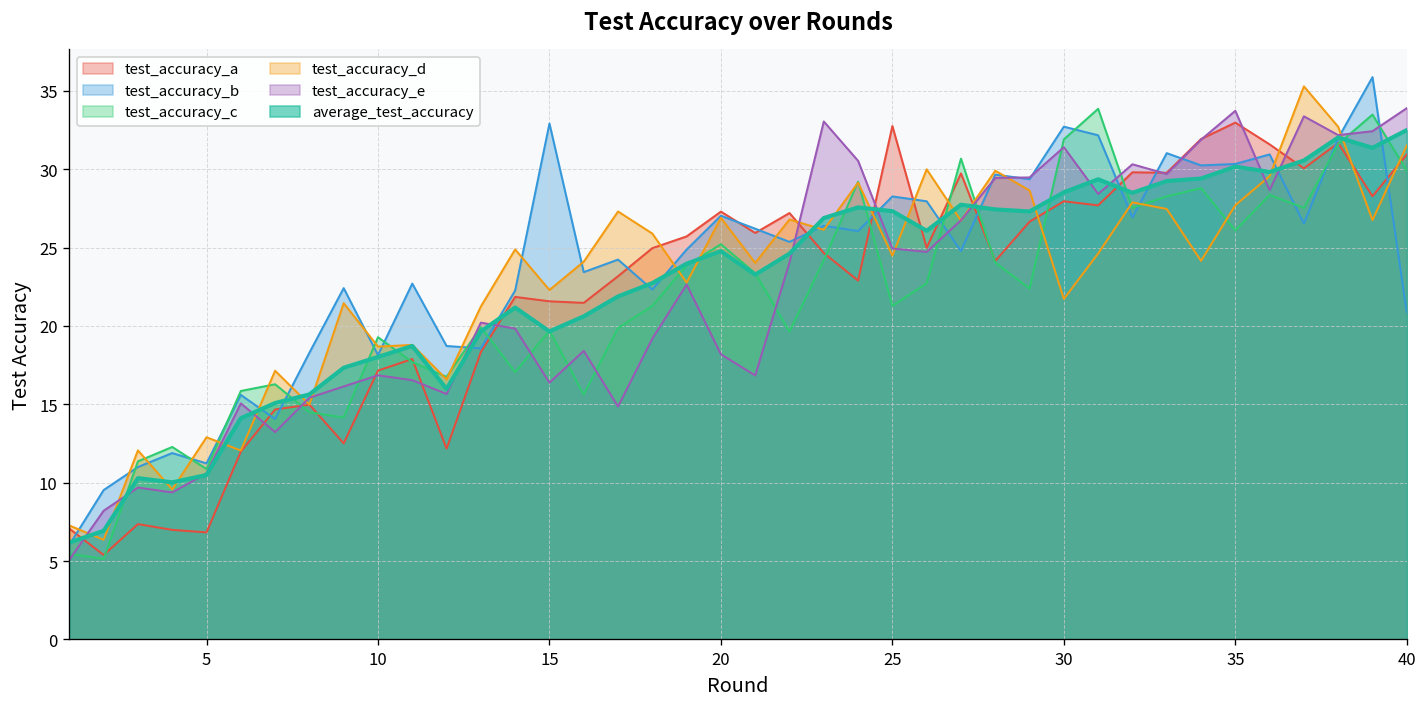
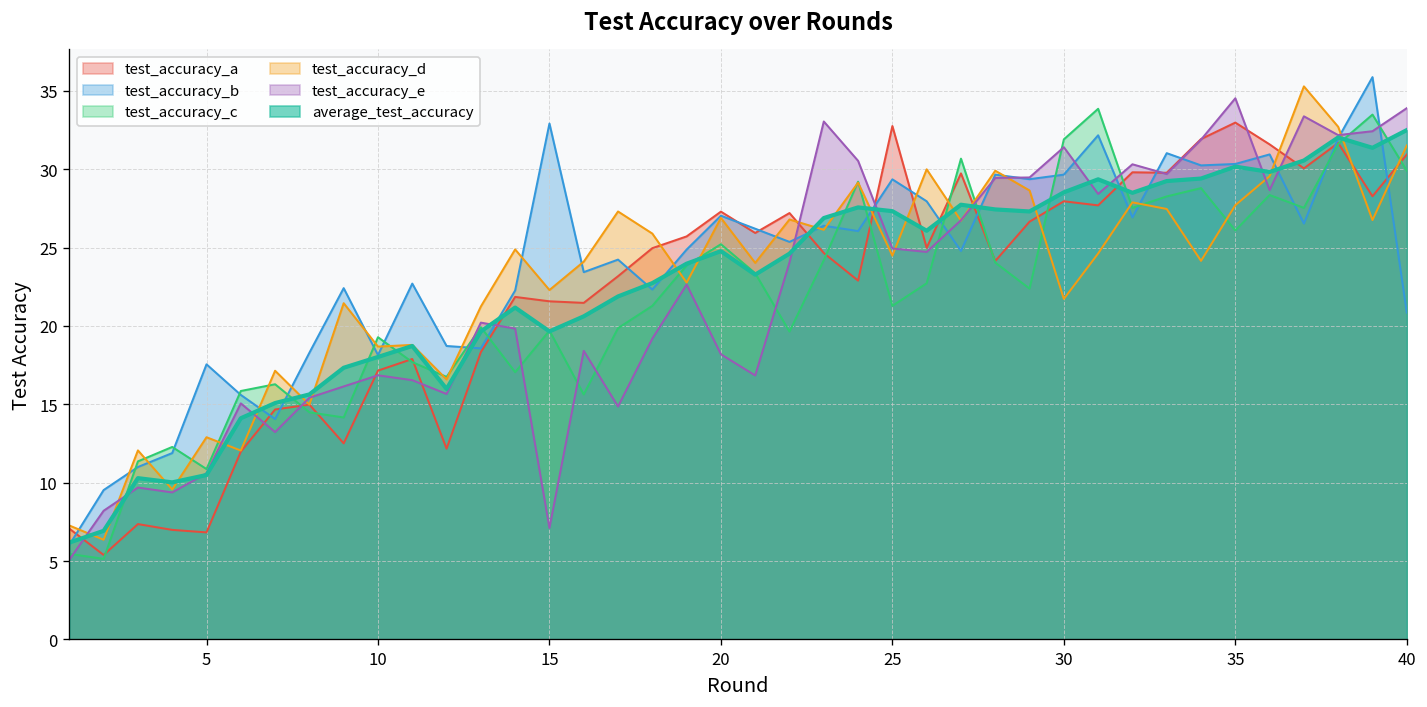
test_accuracy_b, 5: 11.2 -> 17.6
test_accuracy_e, 15: 16.4 -> 7.1
test_accuracy_b, 25: 28.3 -> 29.4
test_accuracy_b, 30: 32.7 -> 29.7
test_accuracy_e, 35: 33.7 -> 34.5
